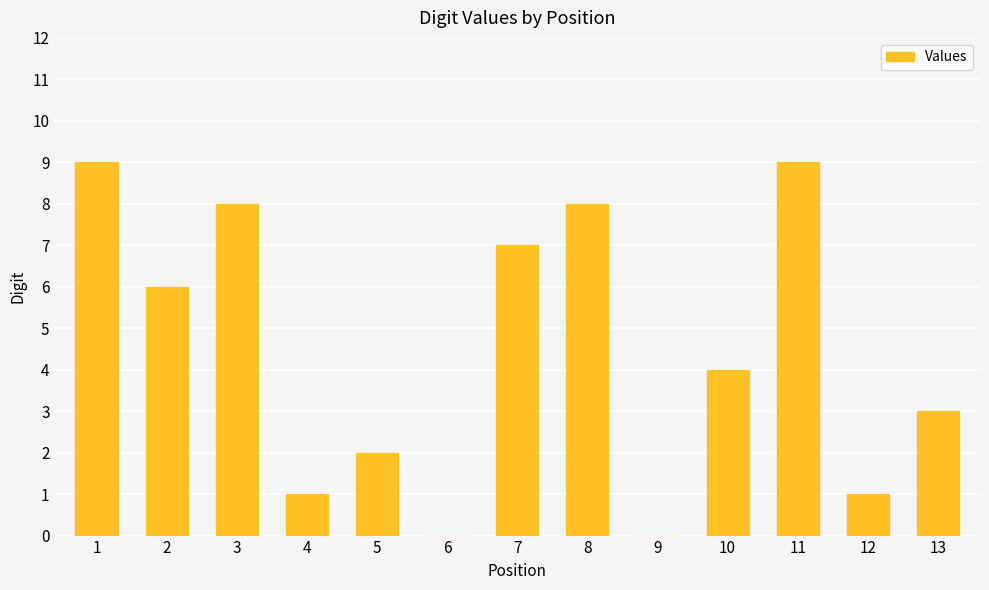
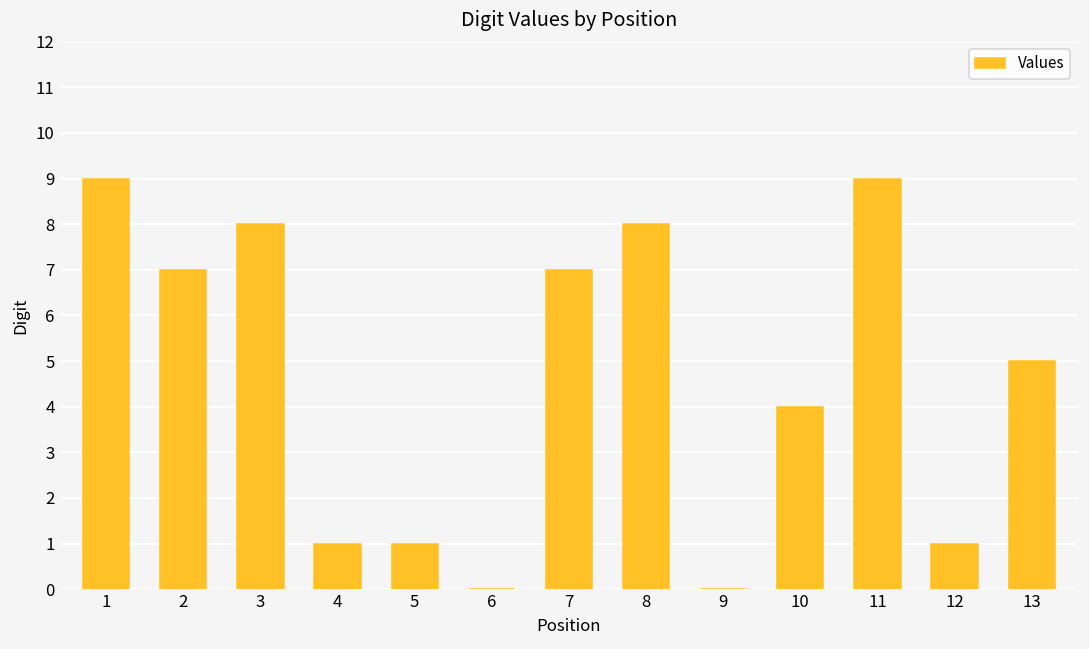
2: 6 -> 7
5: 2 -> 1
13: 3 -> 5
